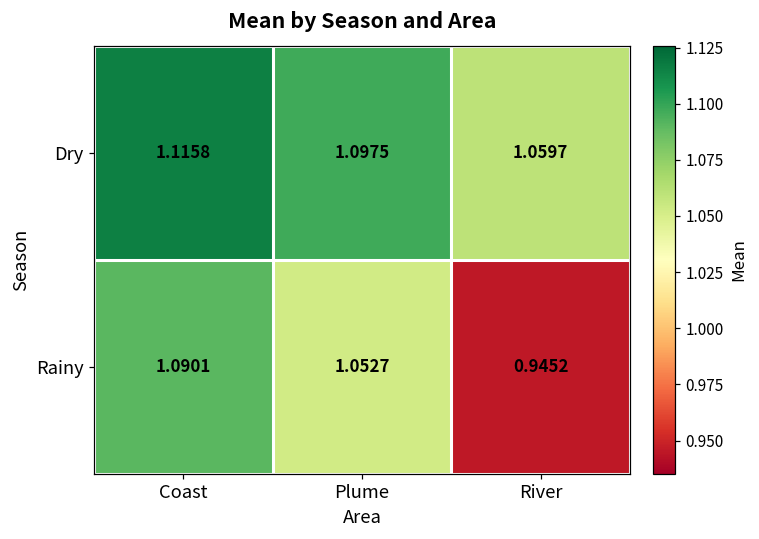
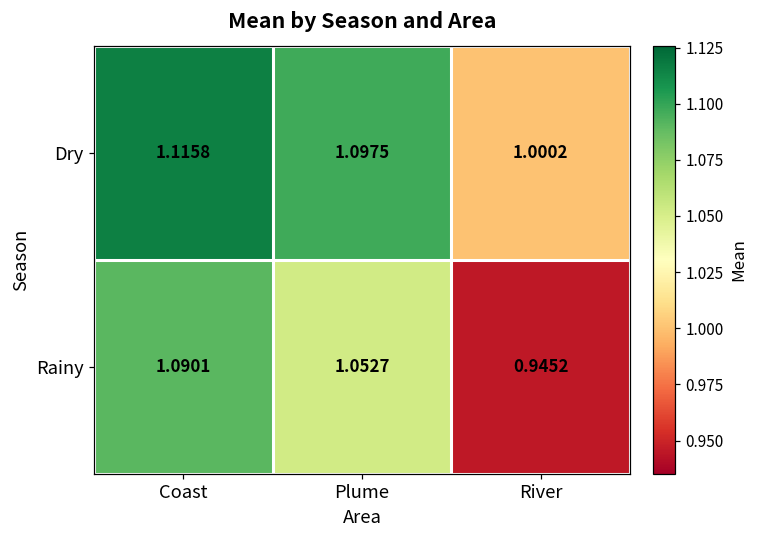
Dry, River: 1.0597 -> 1.0002
